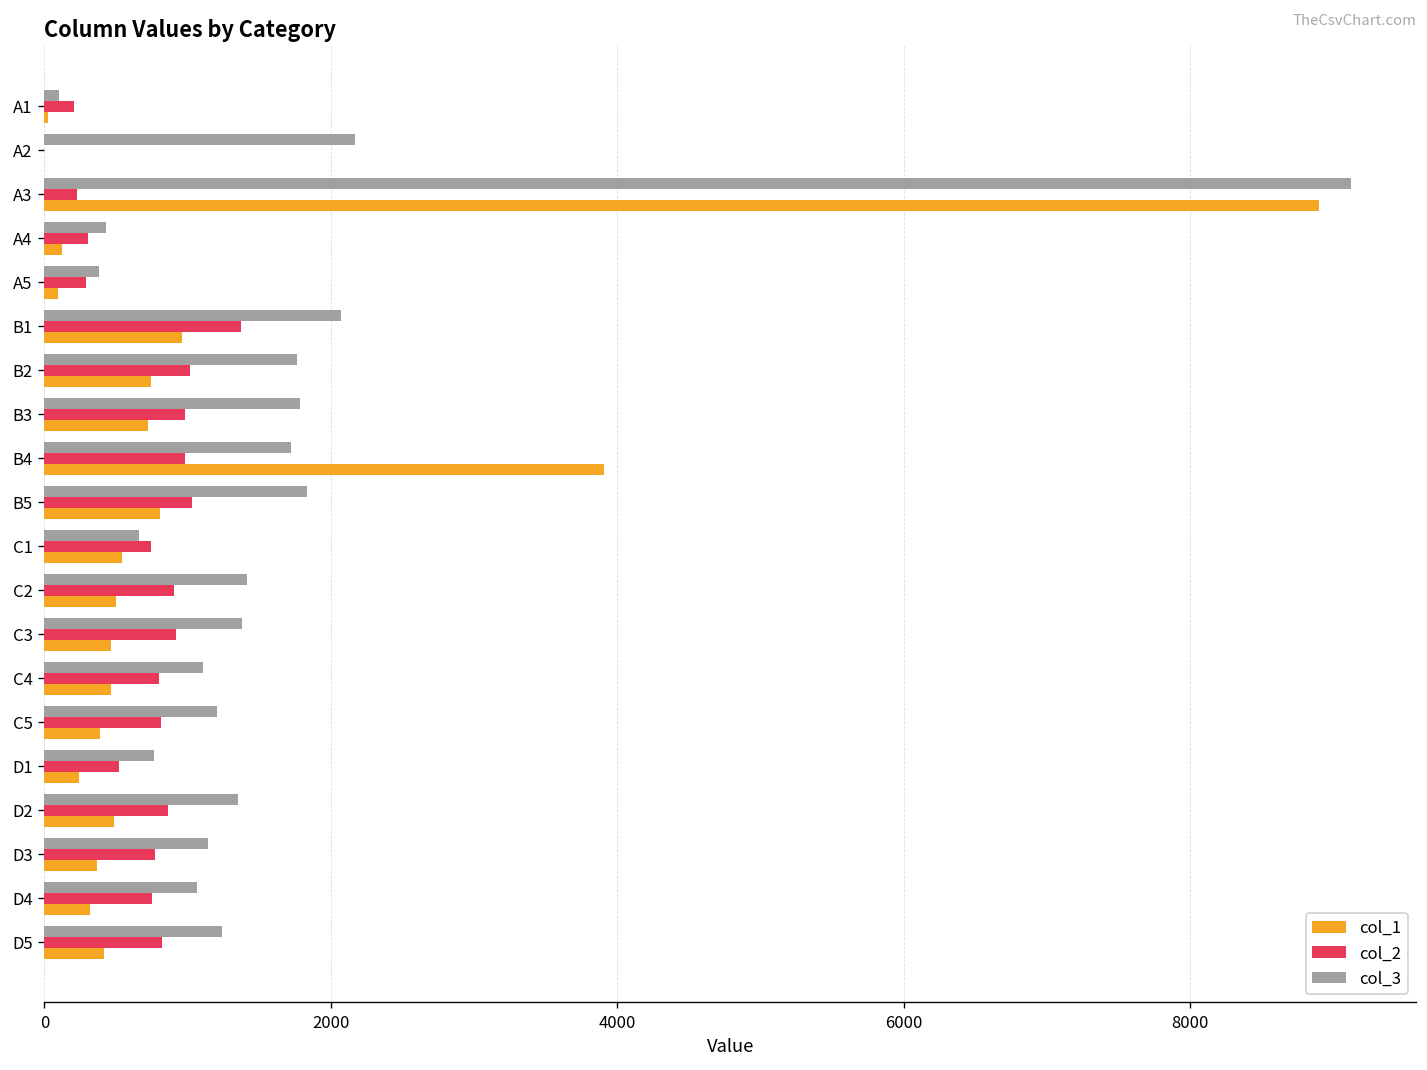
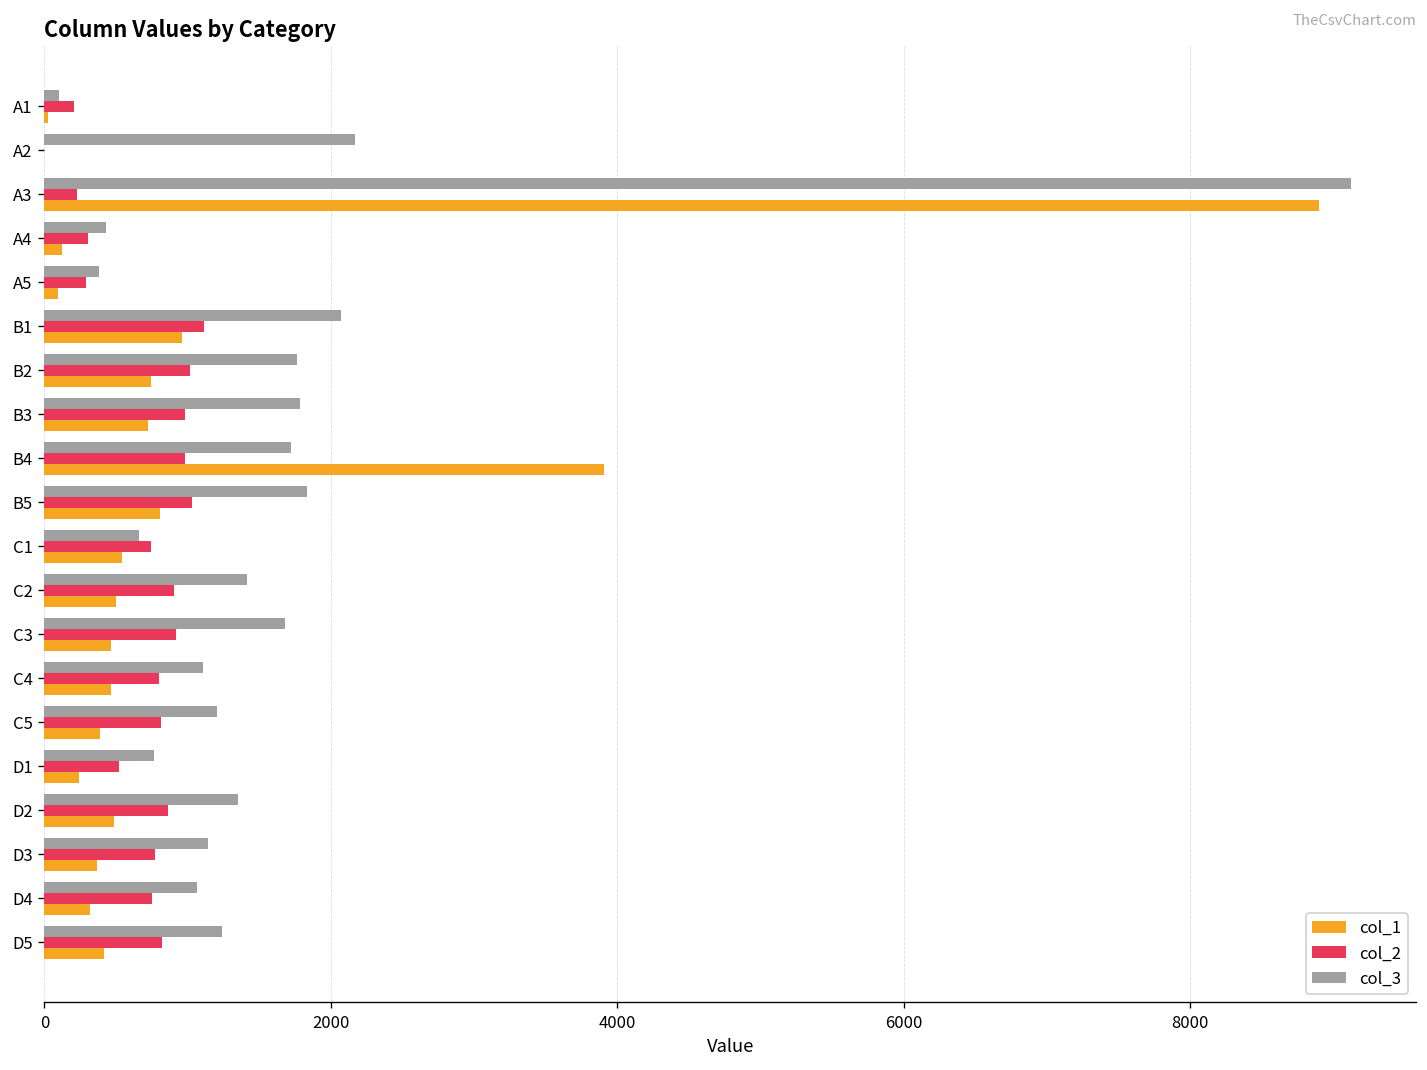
col_2, B1: 1380 -> 1110
col_3, C3: 1380 -> 1680
